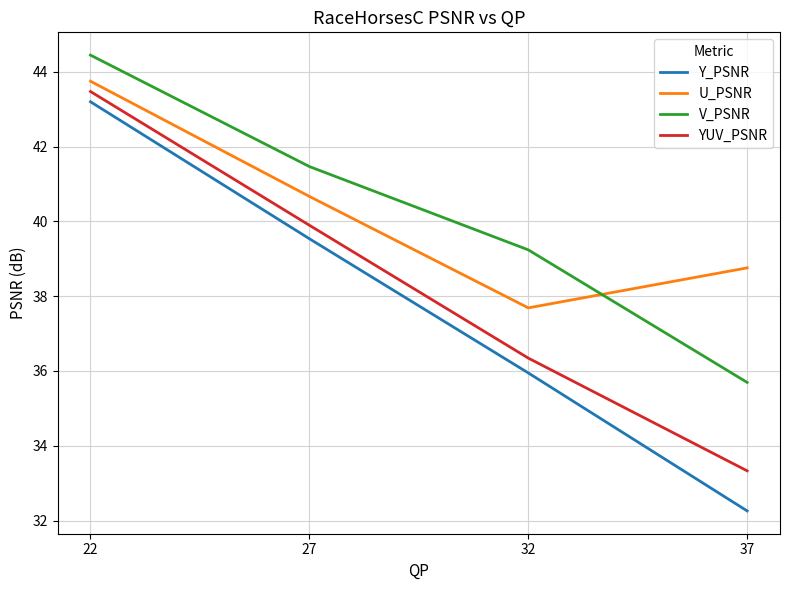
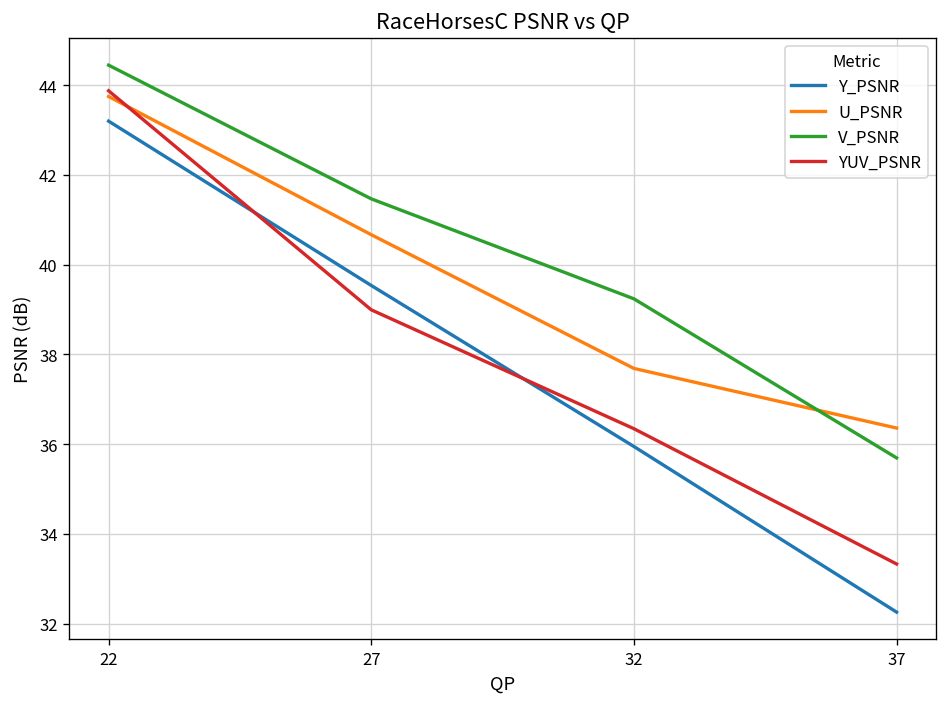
YUV_PSNR, 22: 43.5 -> 43.9
YUV_PSNR, 27: 39.9 -> 39.0
U_PSNR, 37: 38.8 -> 36.4
